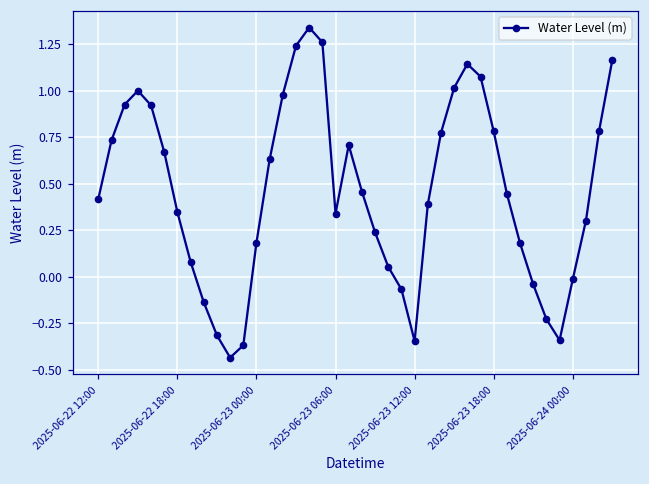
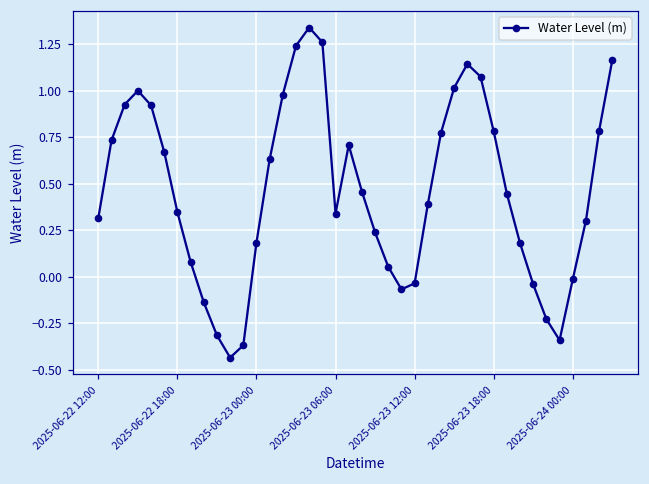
2025-06-22 12:00: 0.42 -> 0.32
2025-06-23 12:00: -0.35 -> -0.04
